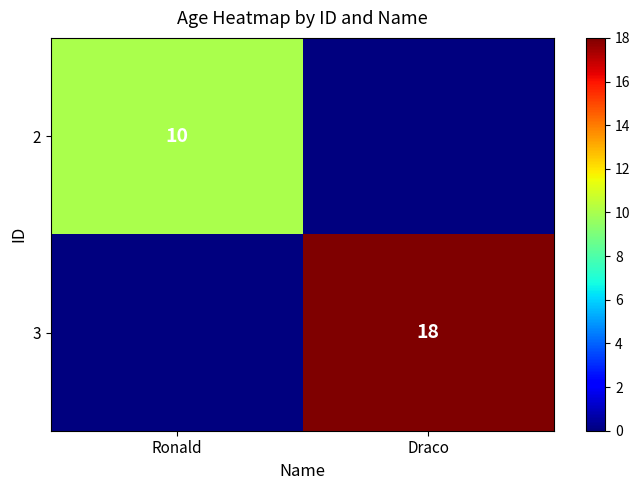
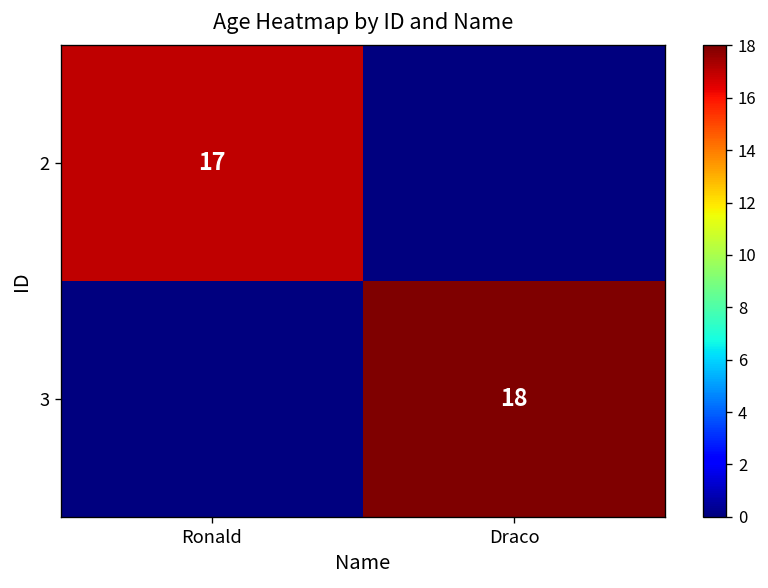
2, Ronald: 10 -> 17
